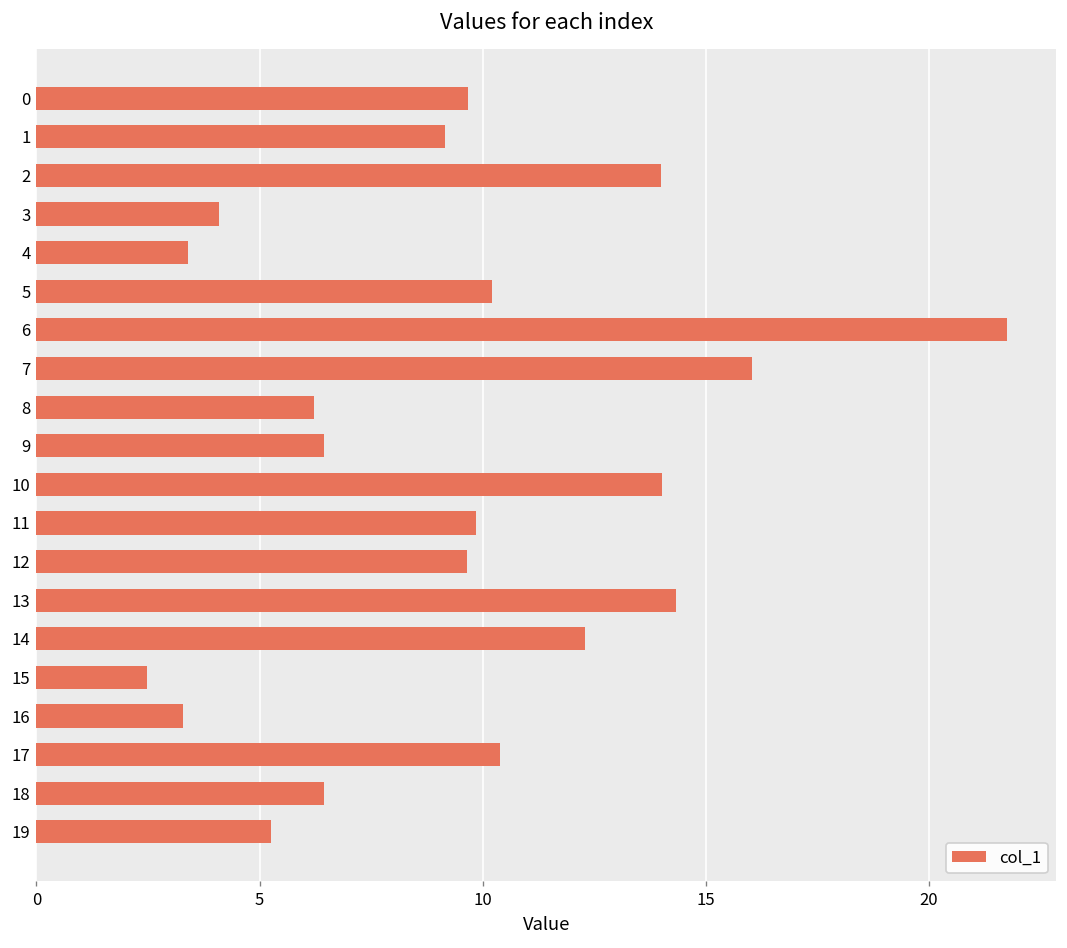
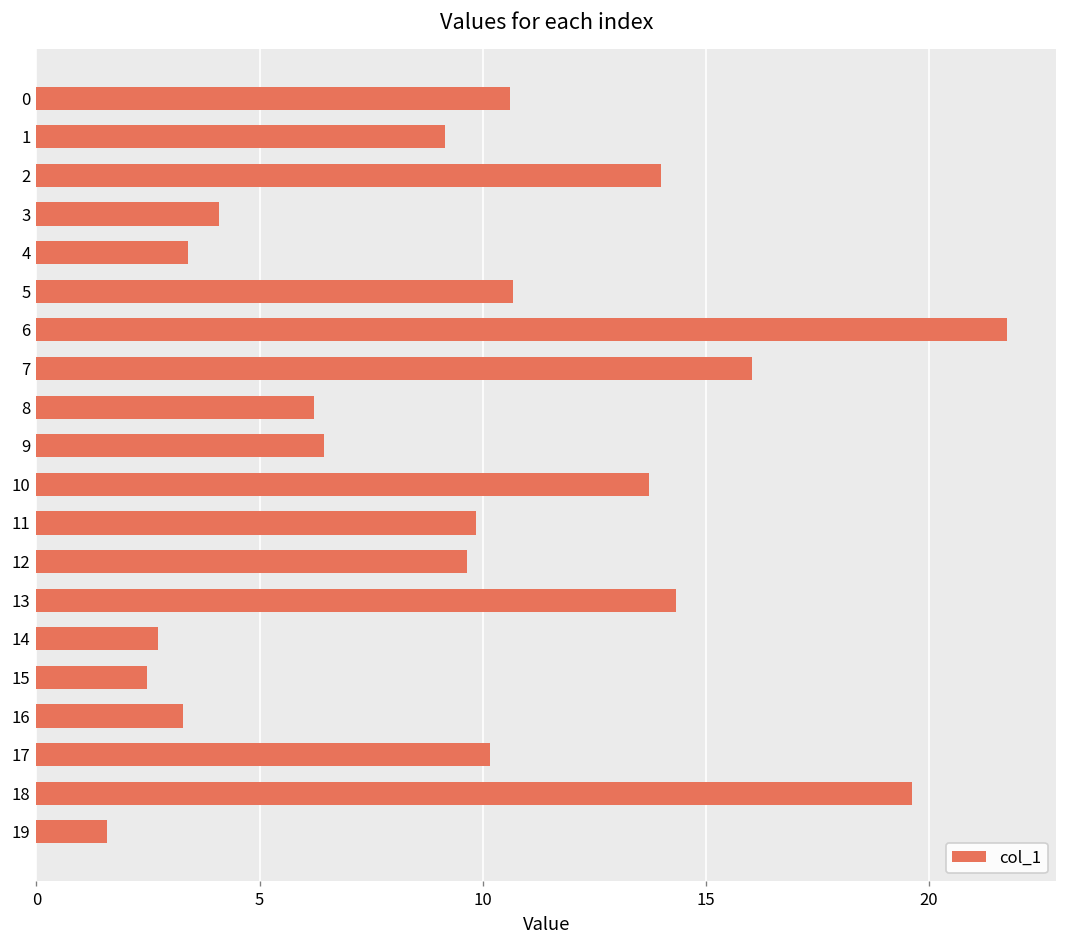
0: 9.7 -> 10.6
5: 10.2 -> 10.7
10: 14.0 -> 13.7
14: 12.3 -> 2.7
17: 10.4 -> 10.2
18: 6.5 -> 19.6
19: 5.2 -> 1.6
